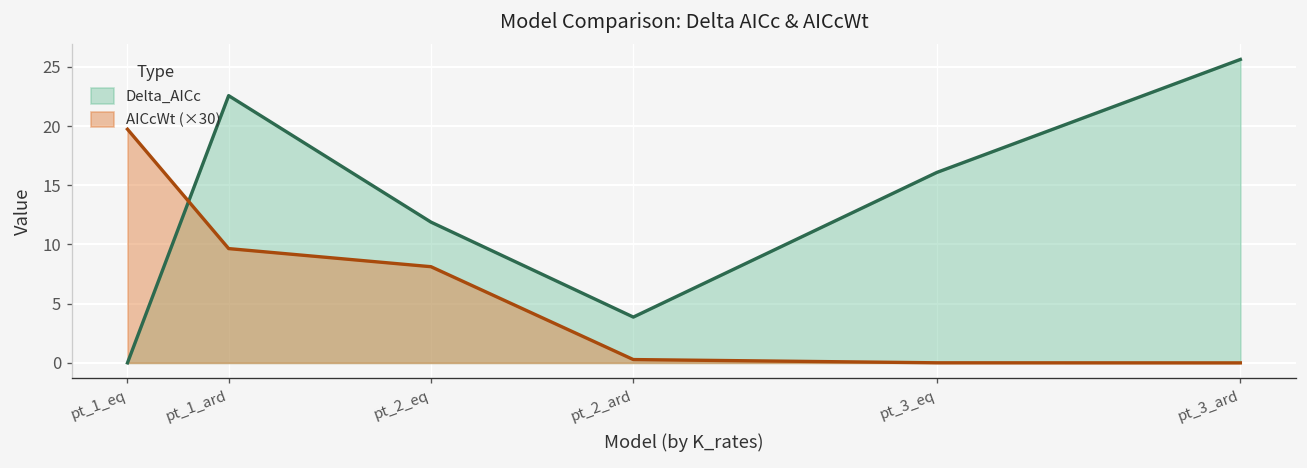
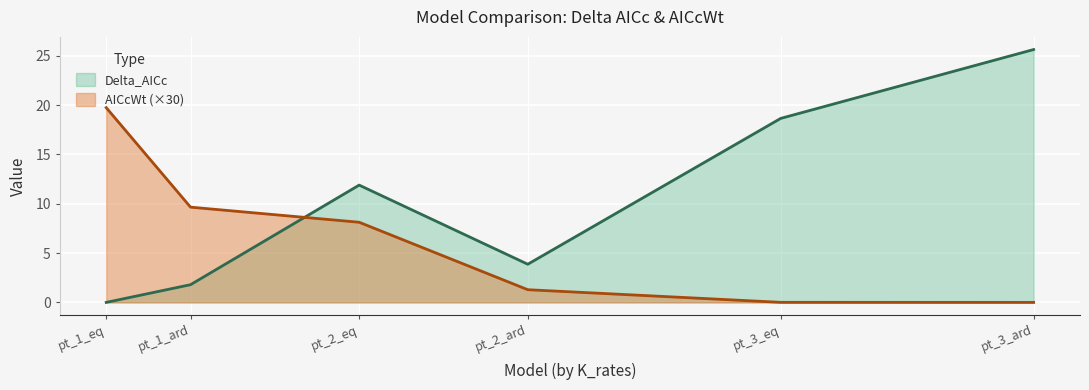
Delta_AICc, pt_1_ard: 23 -> 2
AICcWt (×30), pt_2_ard: 0 -> 1
Delta_AICc, pt_3_eq: 16 -> 19
